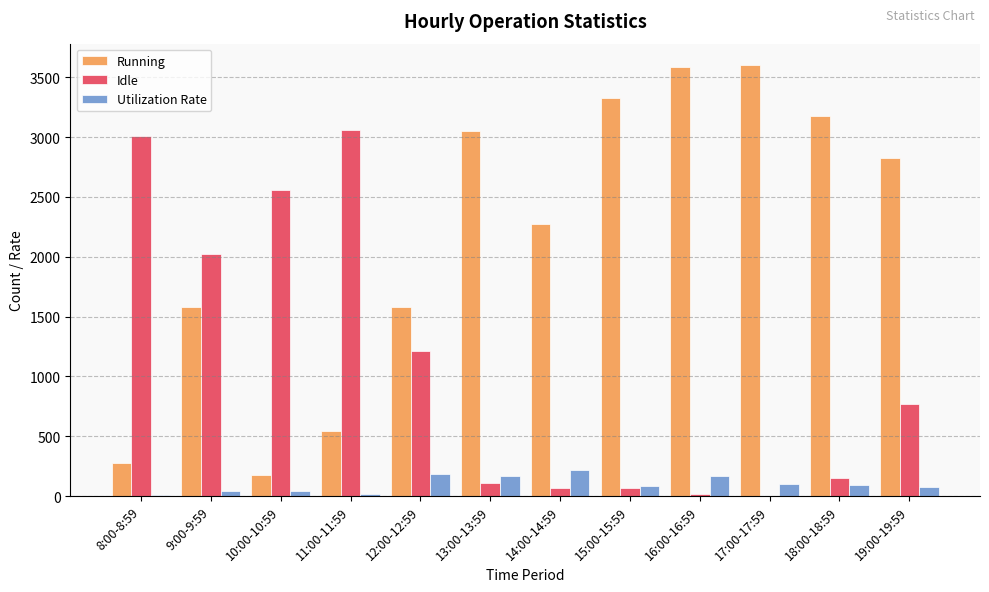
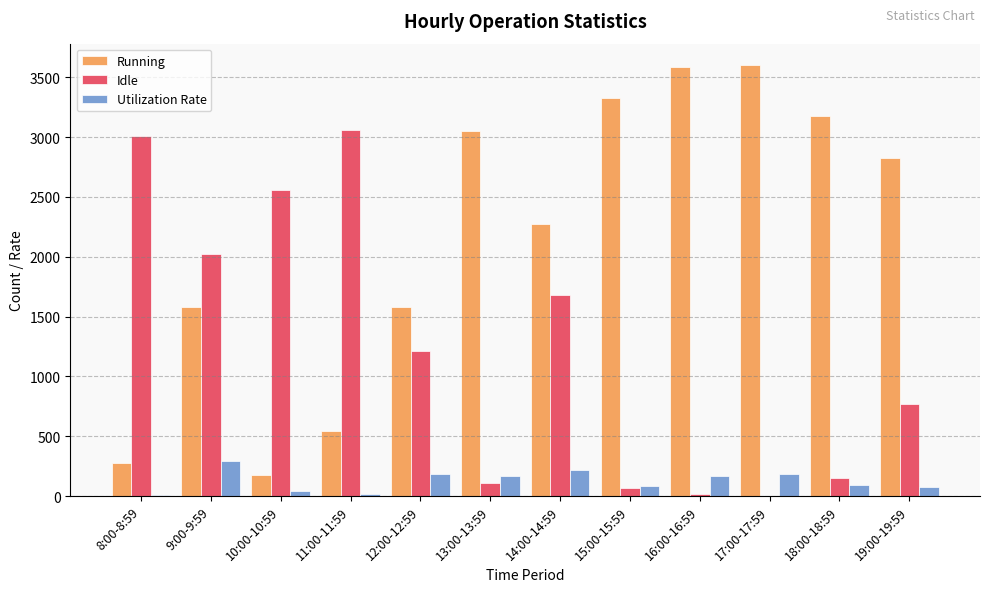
Utilization Rate, 9:00-9:59: 40 -> 300
Idle, 14:00-14:59: 70 -> 1680
Utilization Rate, 17:00-17:59: 100 -> 180
